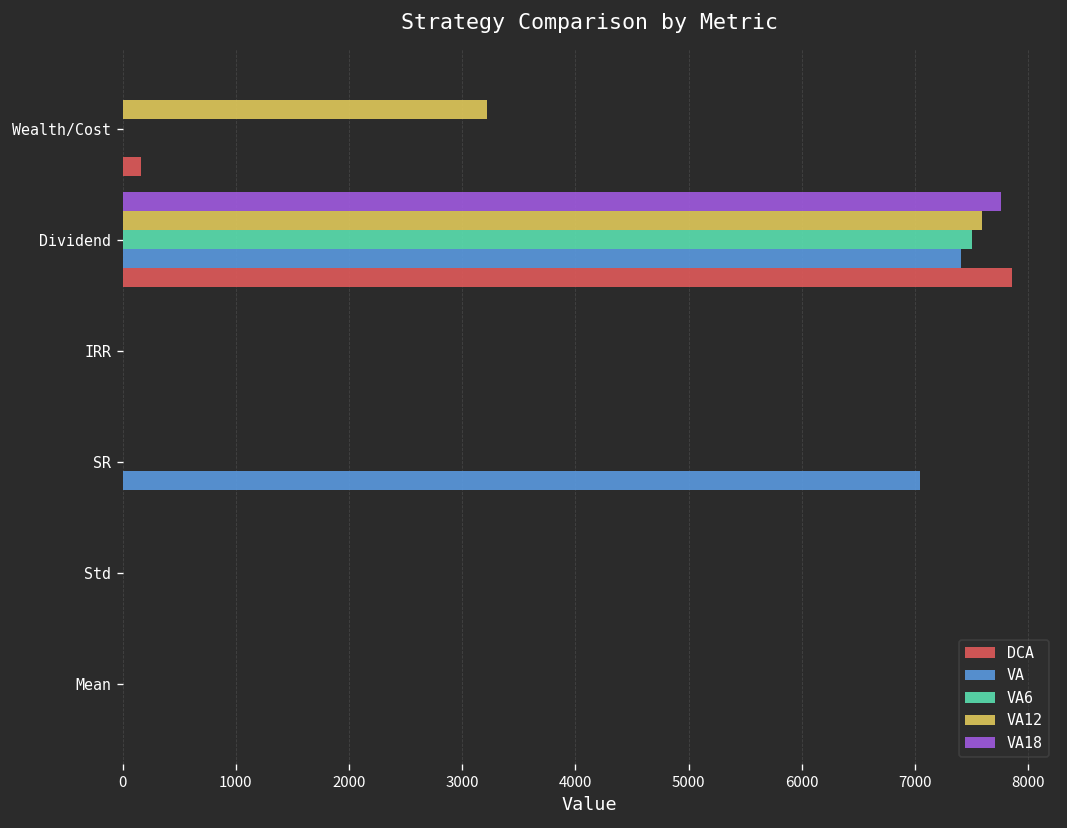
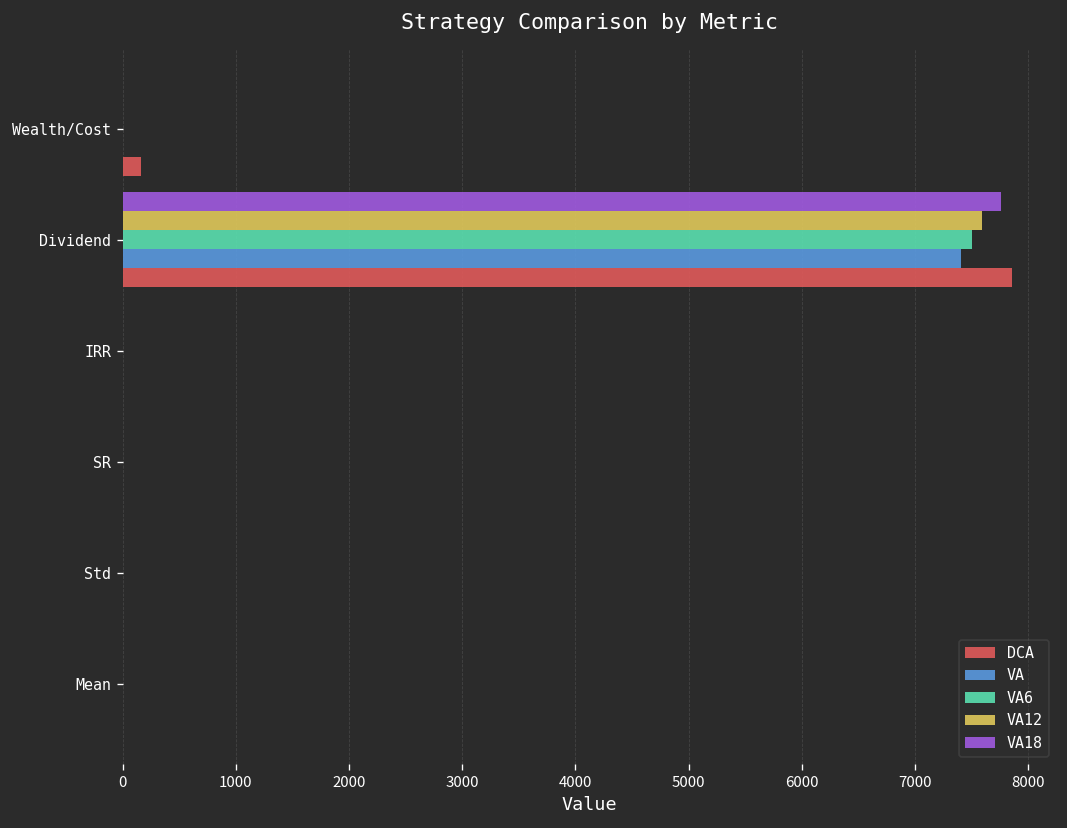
VA12, Wealth/Cost: 3200 -> 0
VA, SR: 7000 -> 0
